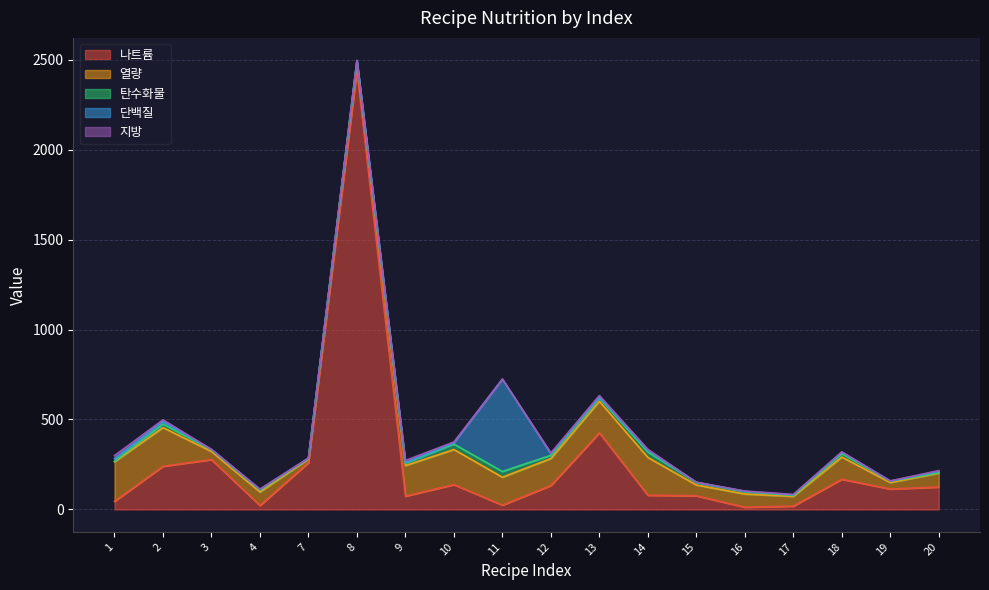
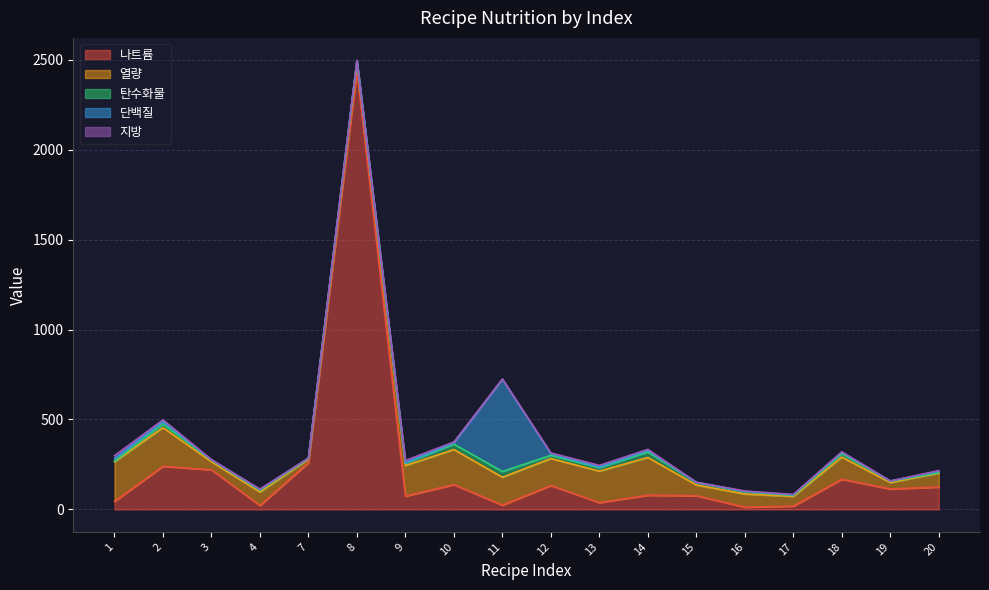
나트륨, 3: 280 -> 220
나트륨, 13: 430 -> 40
